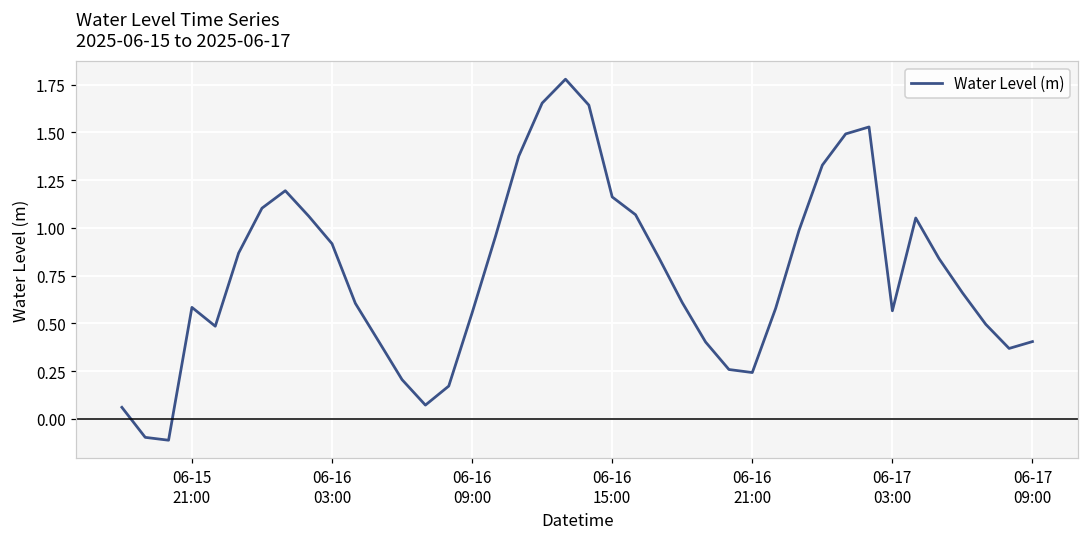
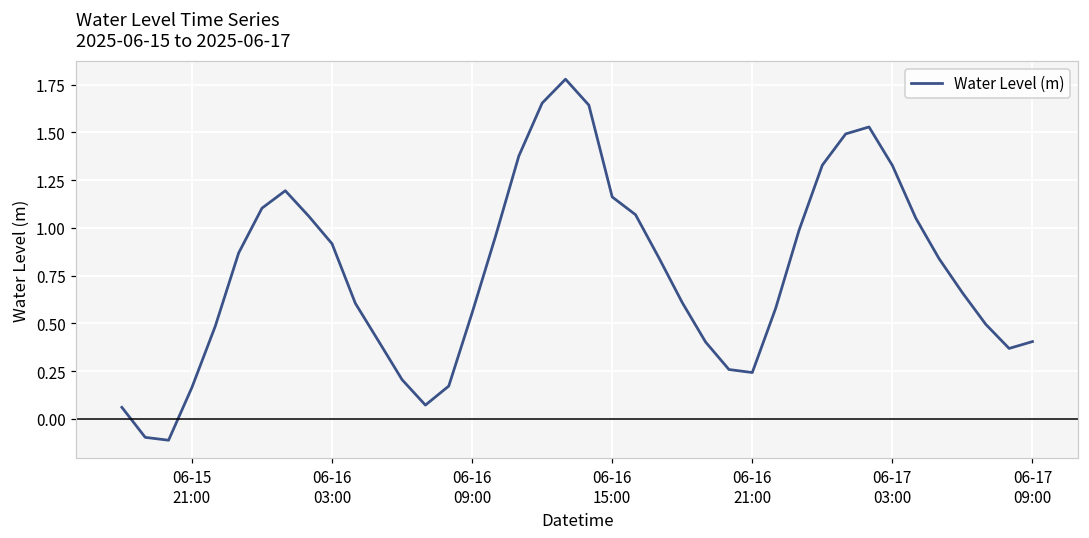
06-15 21:00: 0.58 -> 0.16
06-17 03:00: 0.57 -> 1.33
